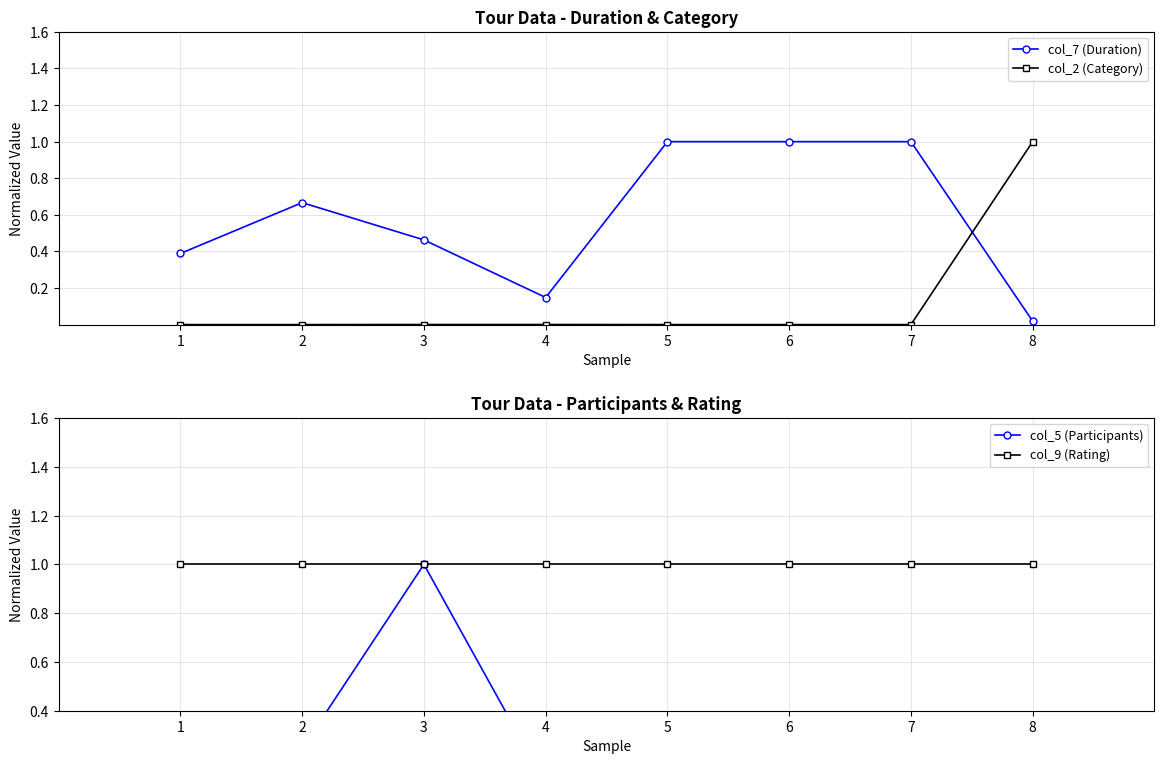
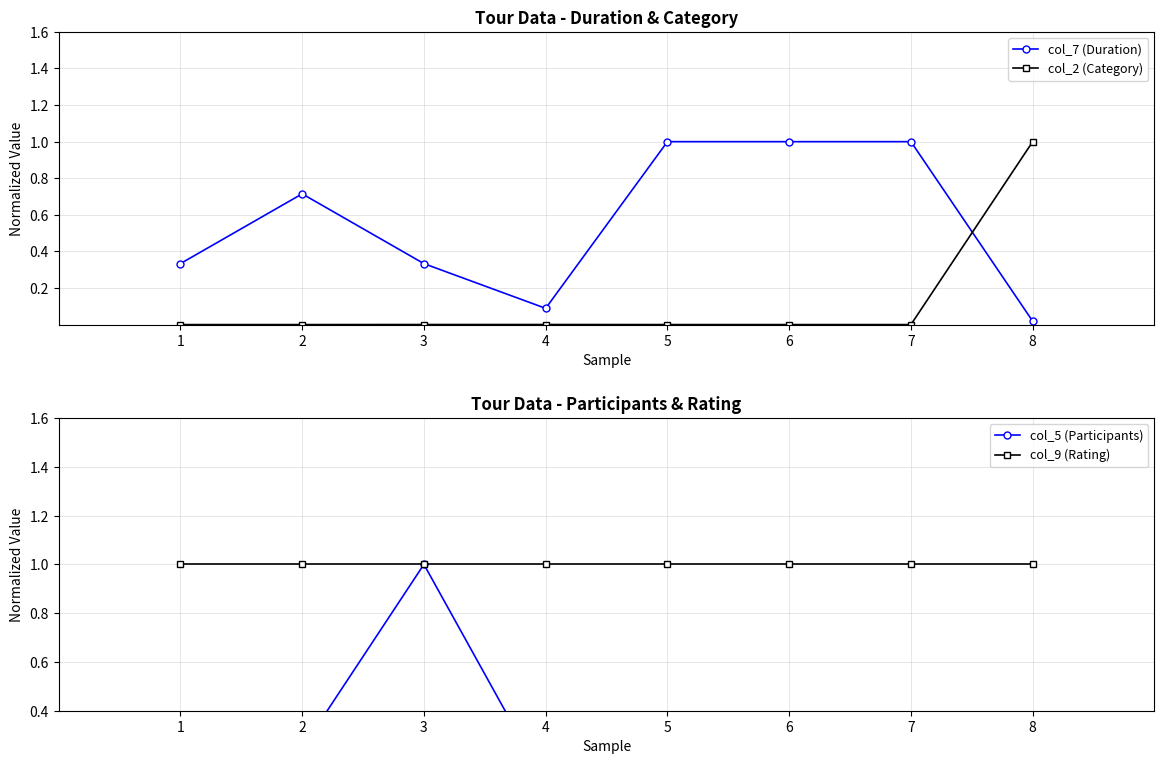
Tour Data - Duration & Category, col_7 (Duration), 1: 0.39 -> 0.33
Tour Data - Duration & Category, col_7 (Duration), 2: 0.67 -> 0.71
Tour Data - Duration & Category, col_7 (Duration), 3: 0.46 -> 0.33
Tour Data - Duration & Category, col_7 (Duration), 4: 0.15 -> 0.09
